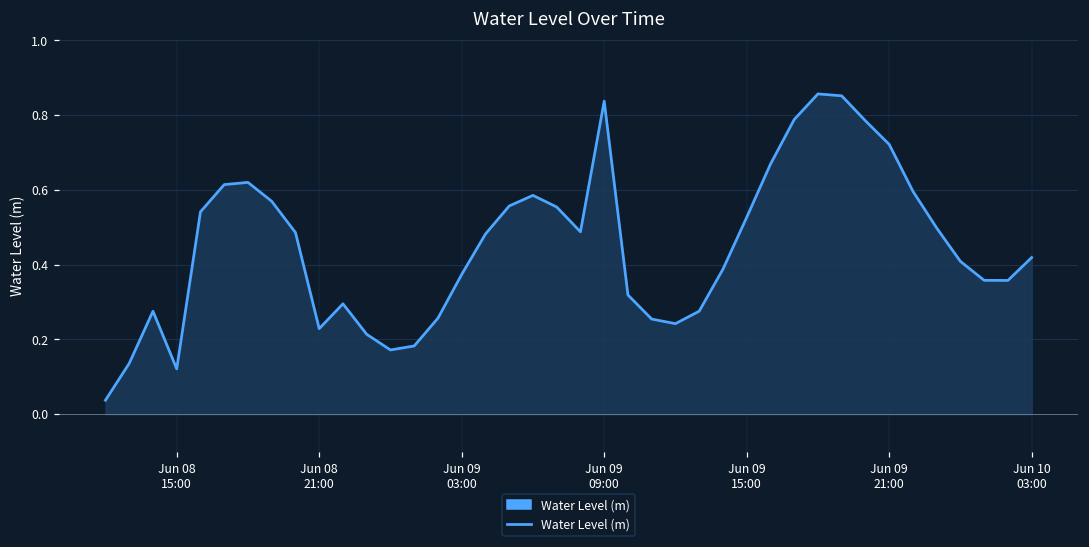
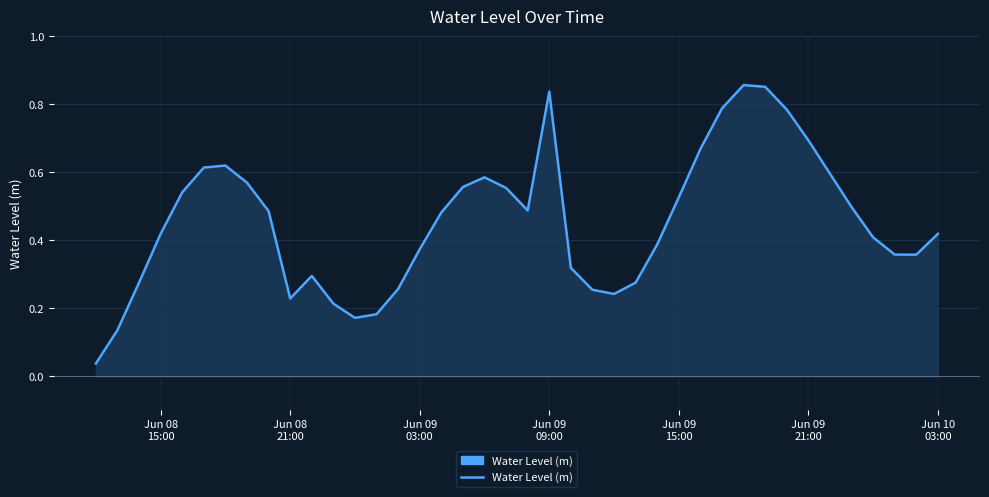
Jun 08 15:00: 0.12 -> 0.42
Jun 09 21:00: 0.72 -> 0.69
